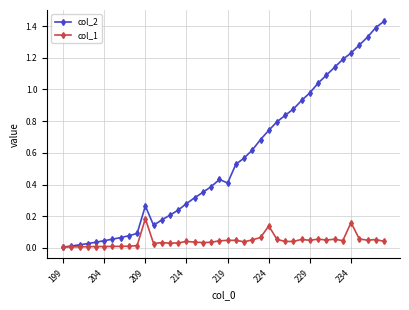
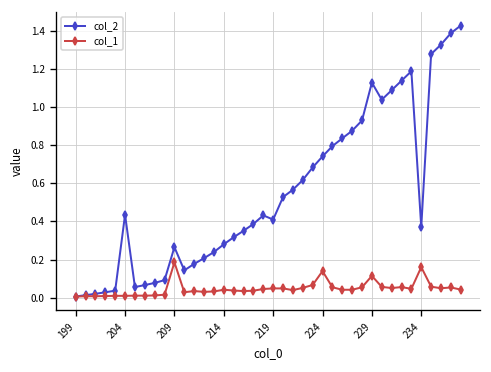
col_2, 204: 0.05 -> 0.44
col_2, 229: 0.98 -> 1.13
col_1, 229: 0.05 -> 0.11
col_2, 234: 1.23 -> 0.37
